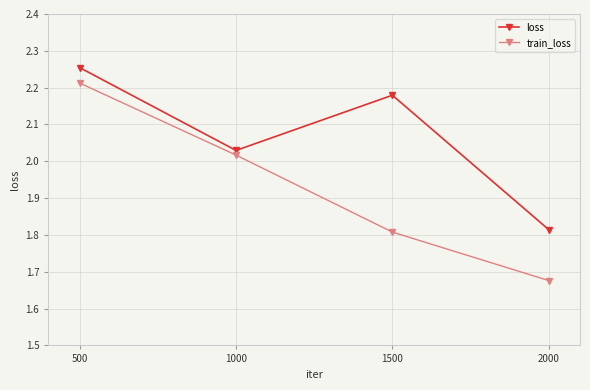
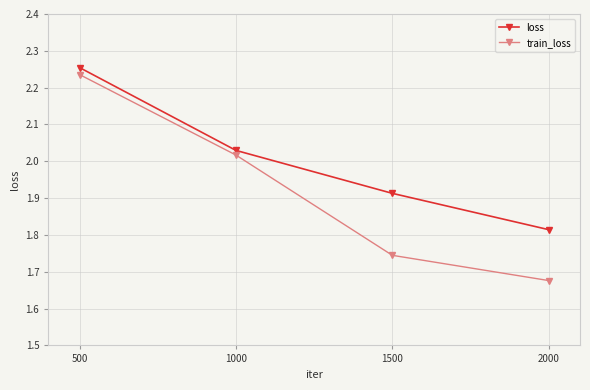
train_loss, 500: 2.21 -> 2.24
loss, 1500: 2.18 -> 1.91
train_loss, 1500: 1.81 -> 1.74
